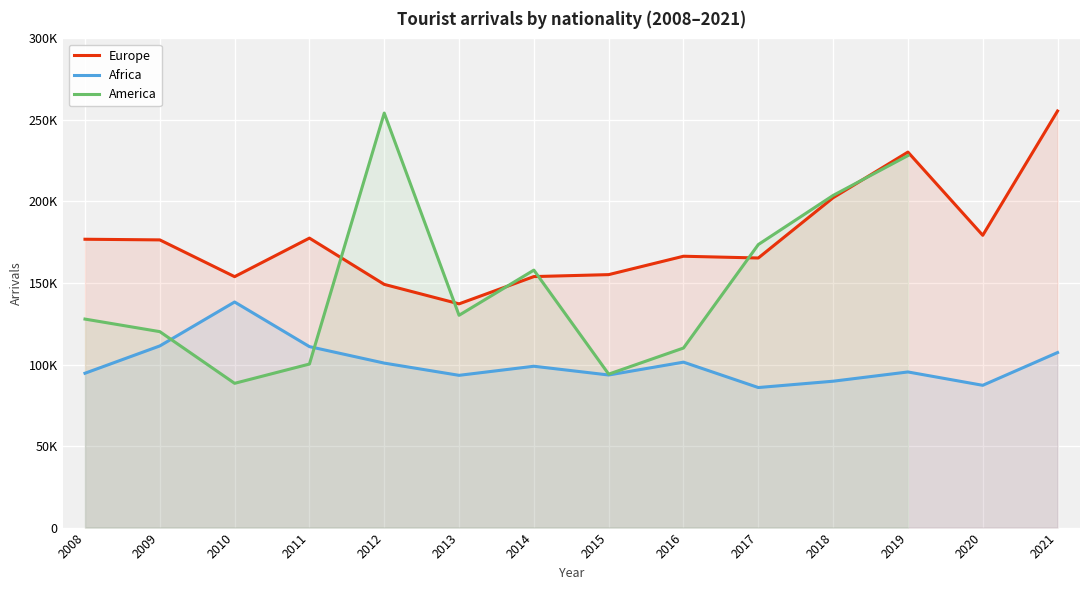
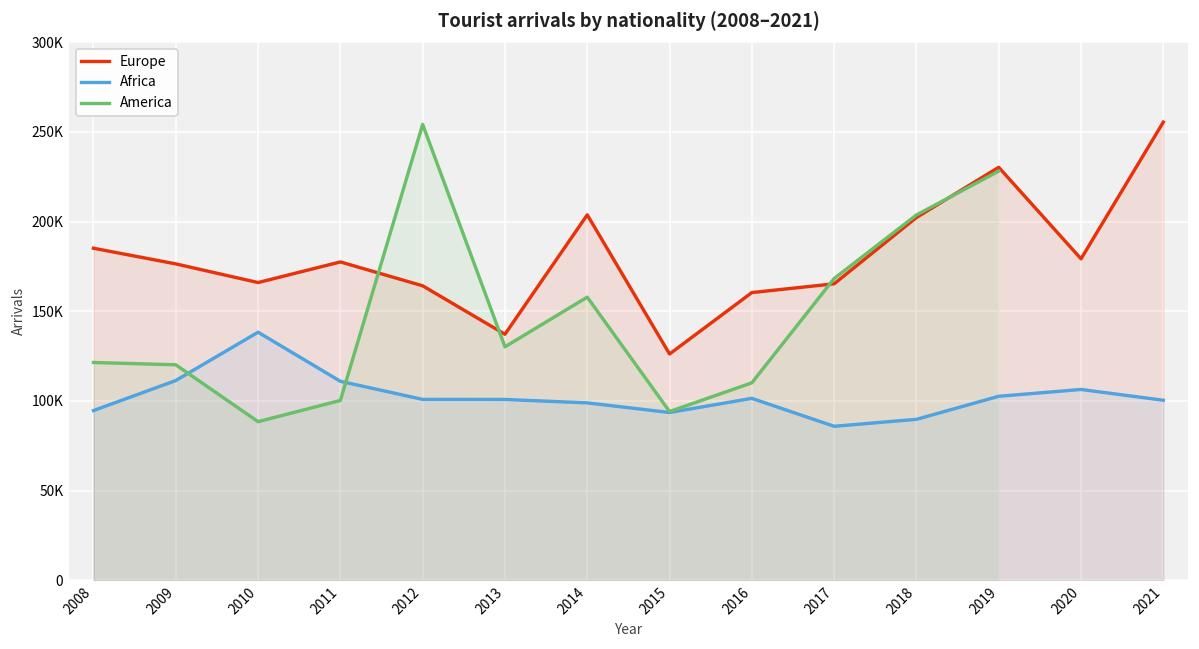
Europe, 2008: 177000 -> 185000
America, 2008: 128000 -> 121000
Europe, 2010: 154000 -> 166000
Europe, 2012: 149000 -> 164000
Africa, 2013: 93000 -> 101000
Europe, 2014: 154000 -> 204000
Europe, 2015: 155000 -> 126000
Europe, 2016: 166000 -> 160000
America, 2017: 174000 -> 168000
Africa, 2019: 95000 -> 103000
Africa, 2020: 87000 -> 106000
Africa, 2021: 107000 -> 100000
